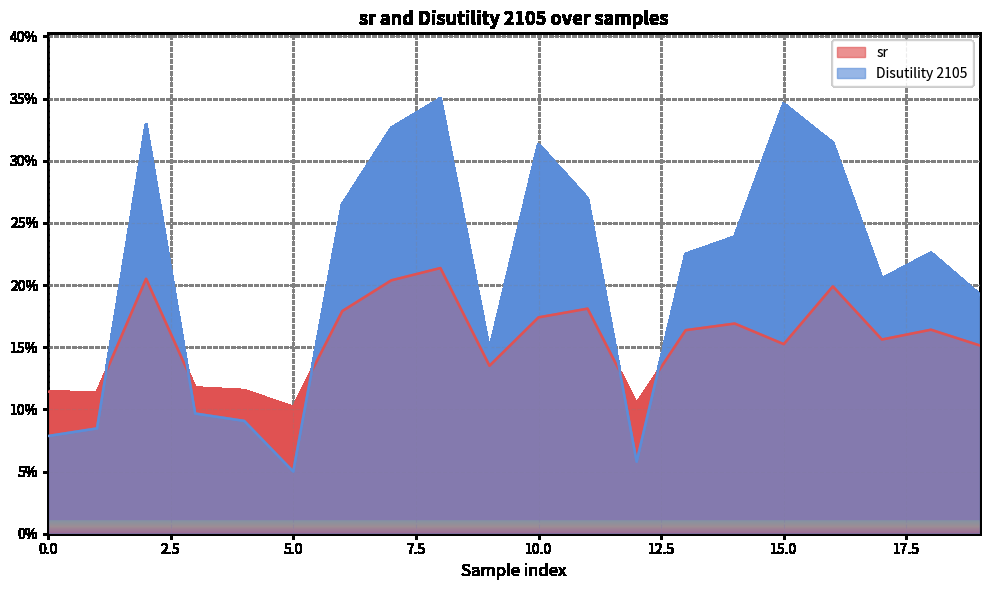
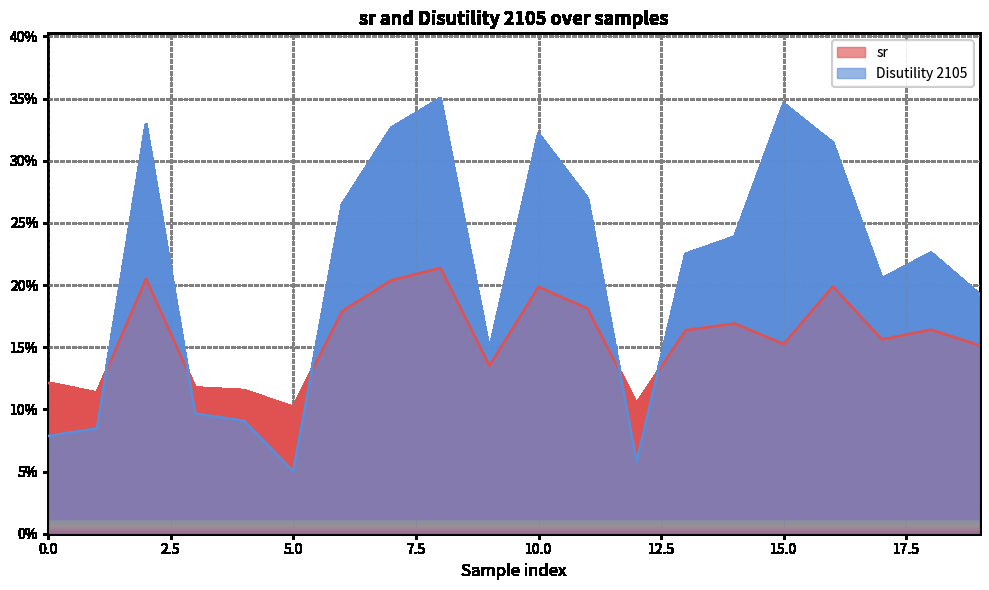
sr, 0.0: 11.4% -> 12.1%
sr, 10.0: 17.4% -> 19.9%
Disutility 2105, 10.0: 31.3% -> 32.1%
